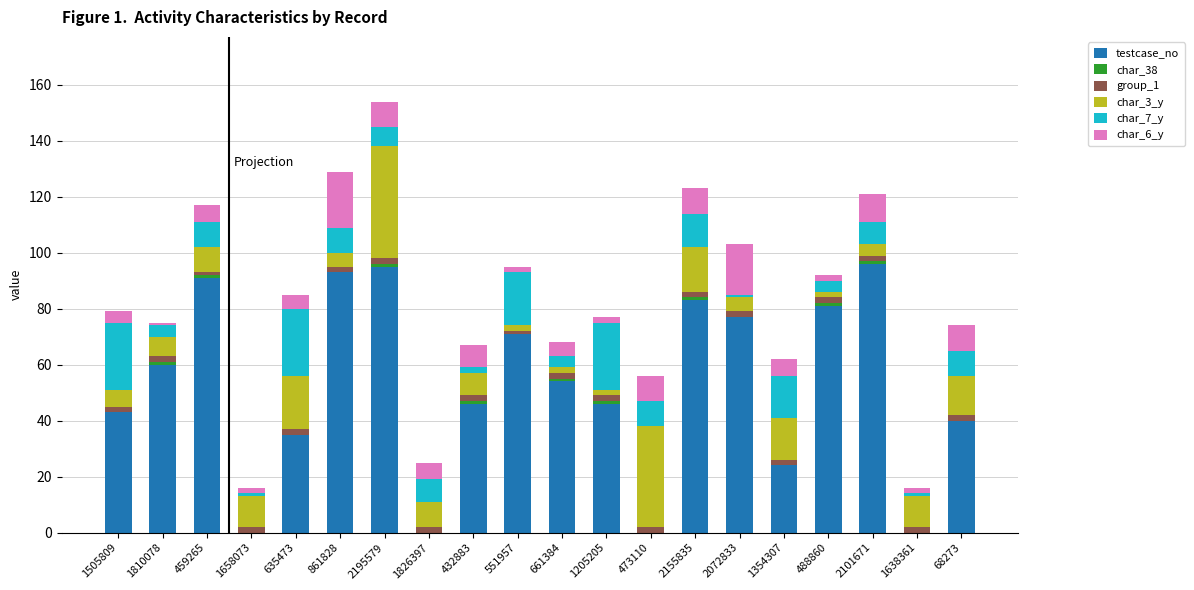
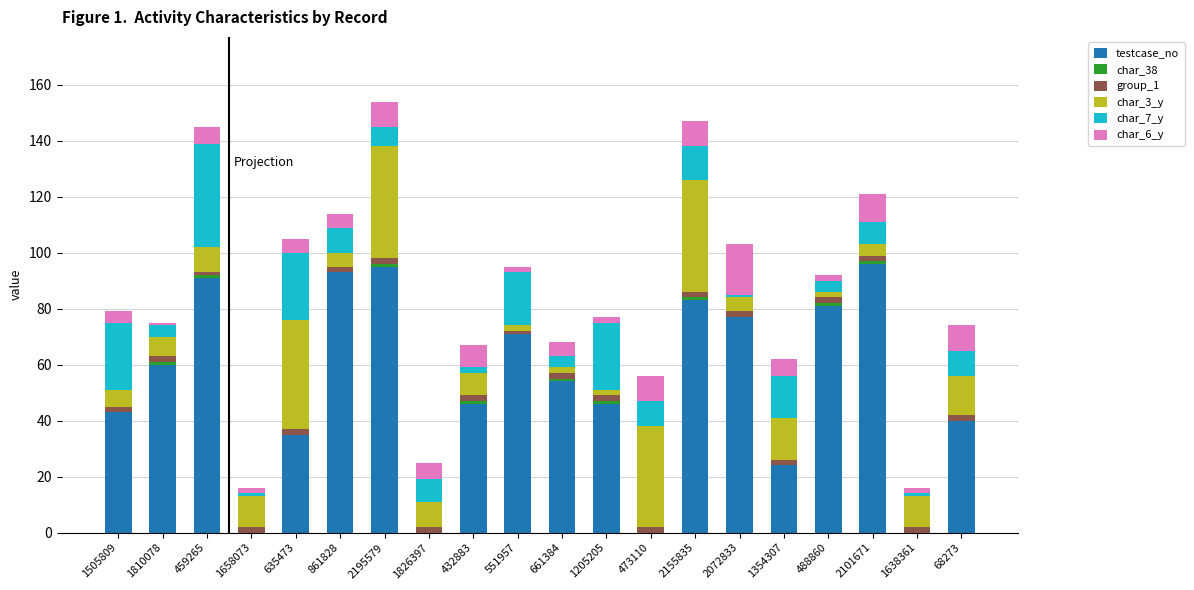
char_7_y, 459265: 9 -> 37
char_3_y, 635473: 19 -> 39
char_6_y, 861828: 20 -> 5
char_3_y, 2155835: 16 -> 40
